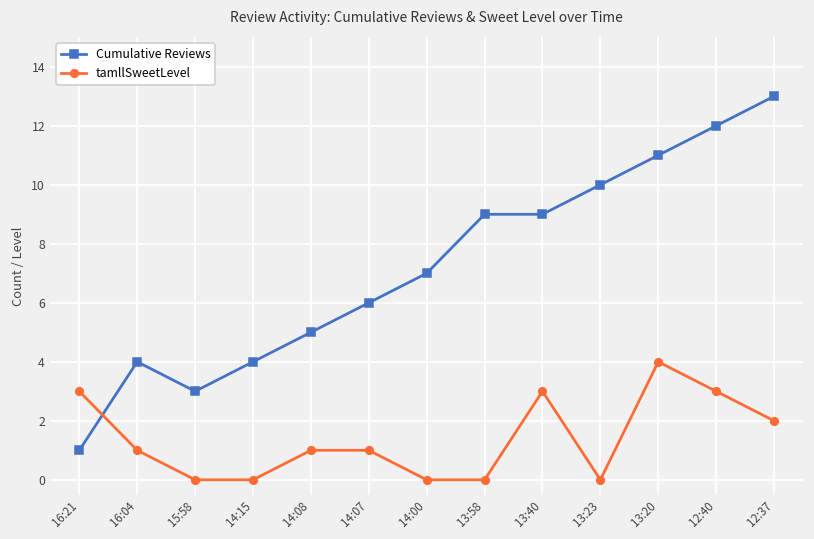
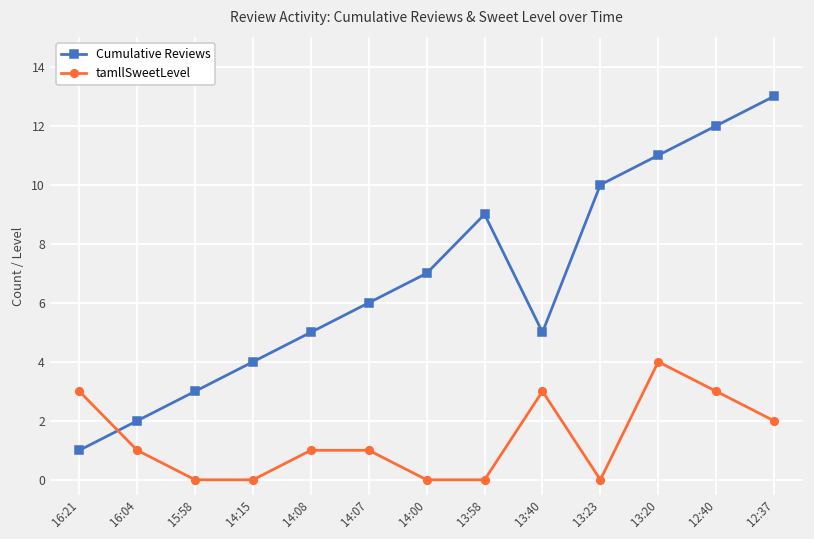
Cumulative Reviews, 16:04: 4 -> 2
Cumulative Reviews, 13:40: 9 -> 5
